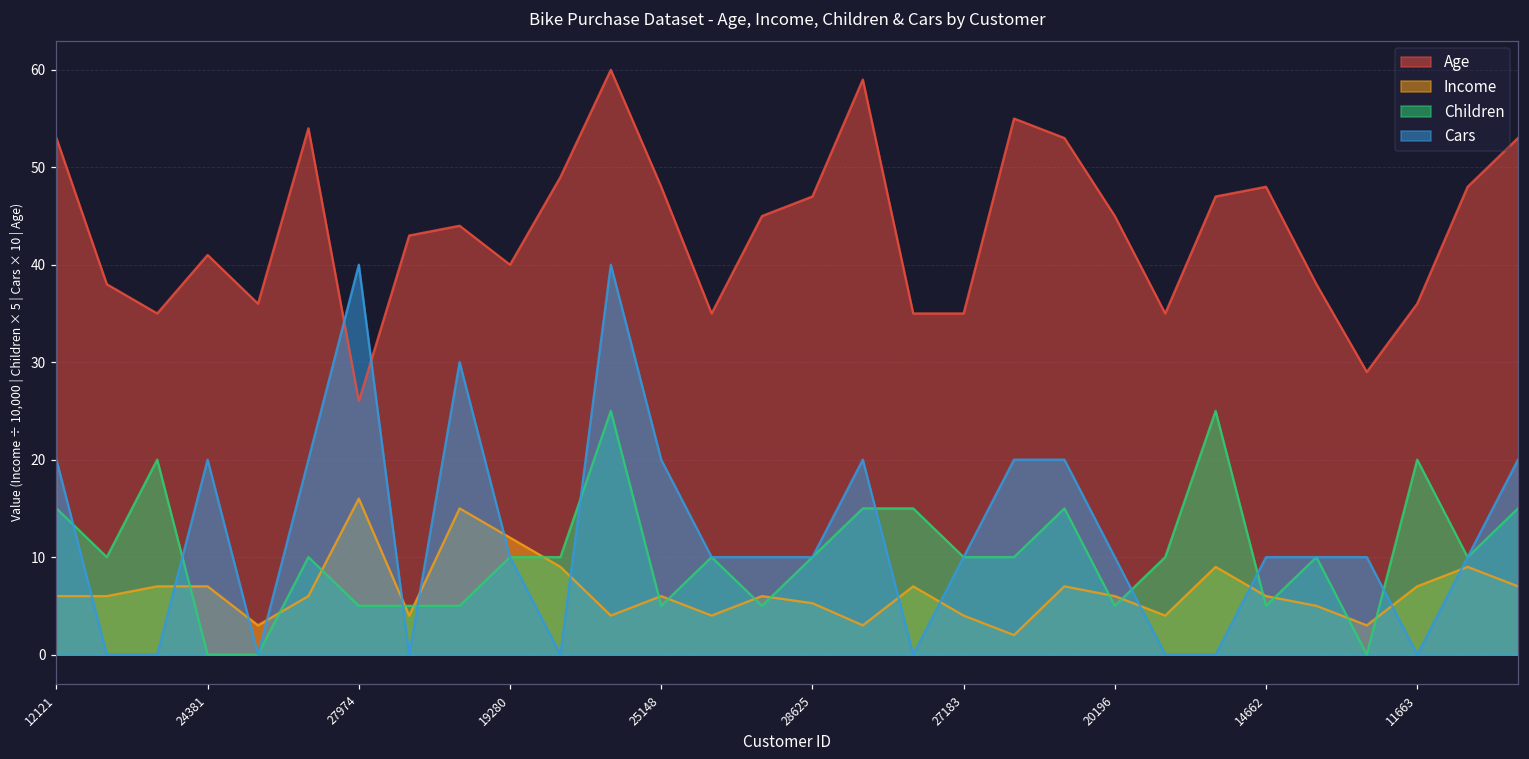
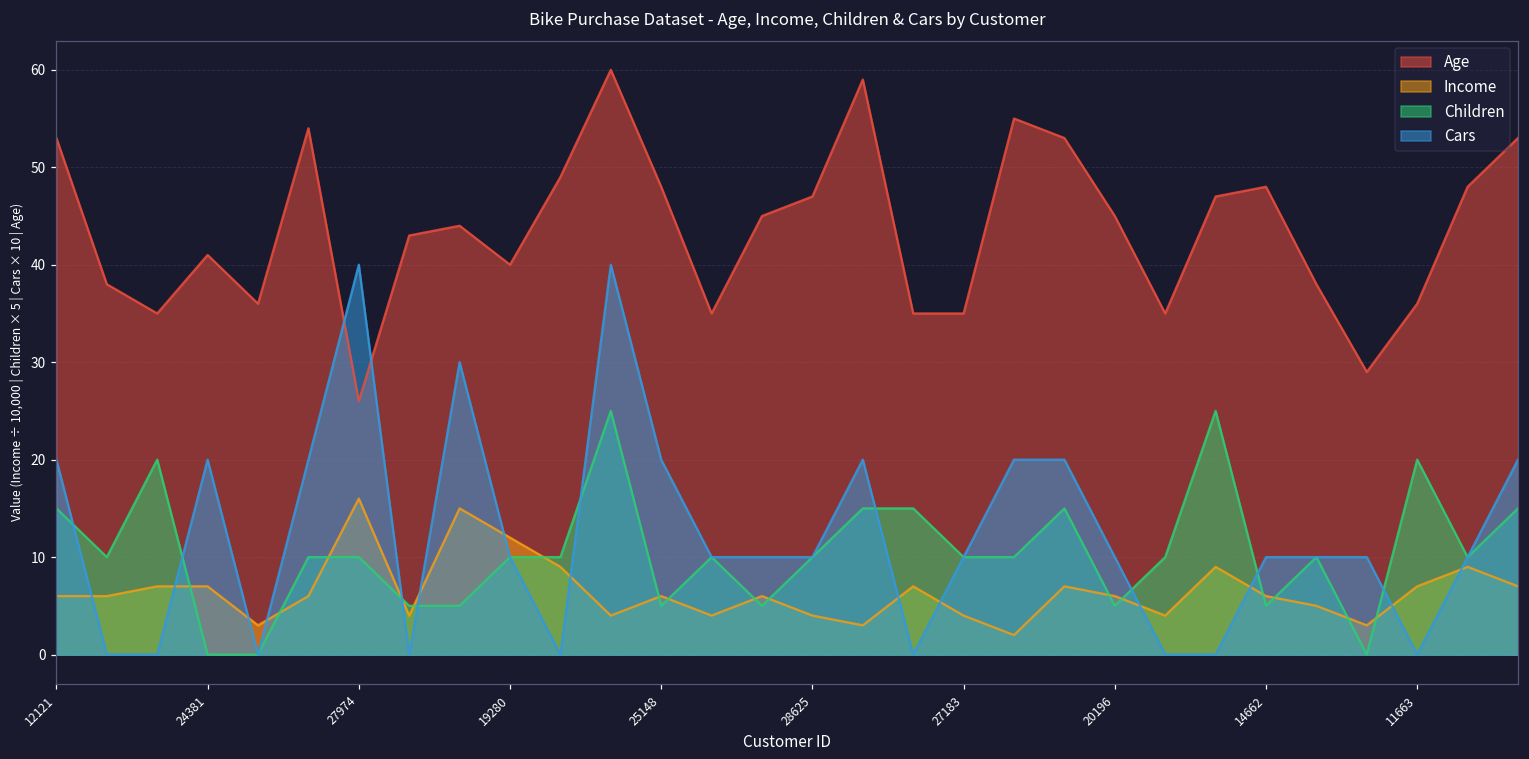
Children, 27974: 5 -> 10
Income, 28625: 5 -> 4
